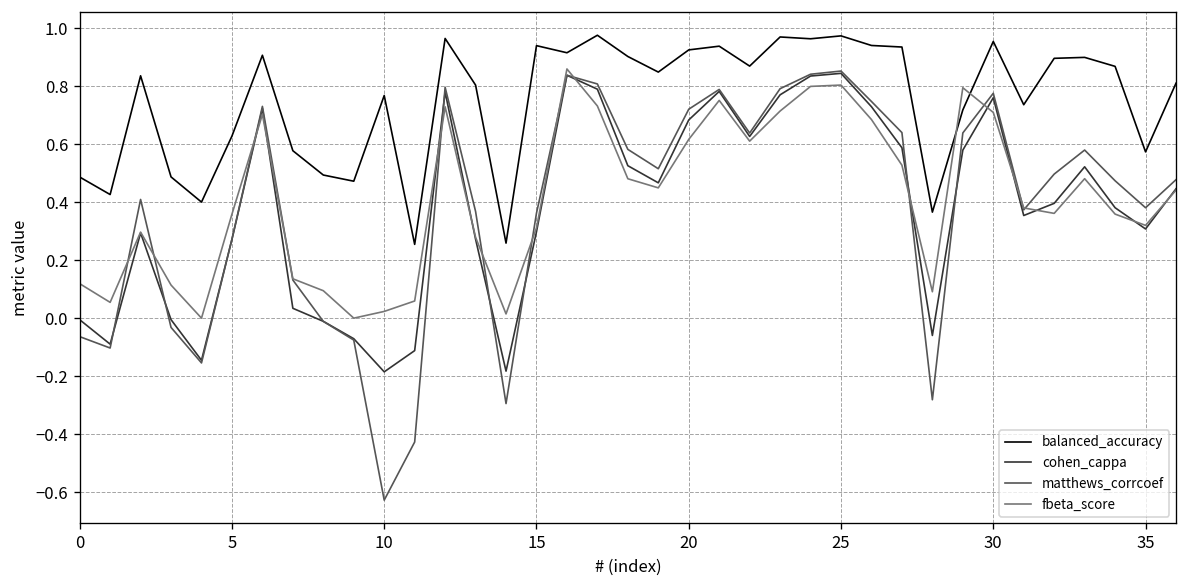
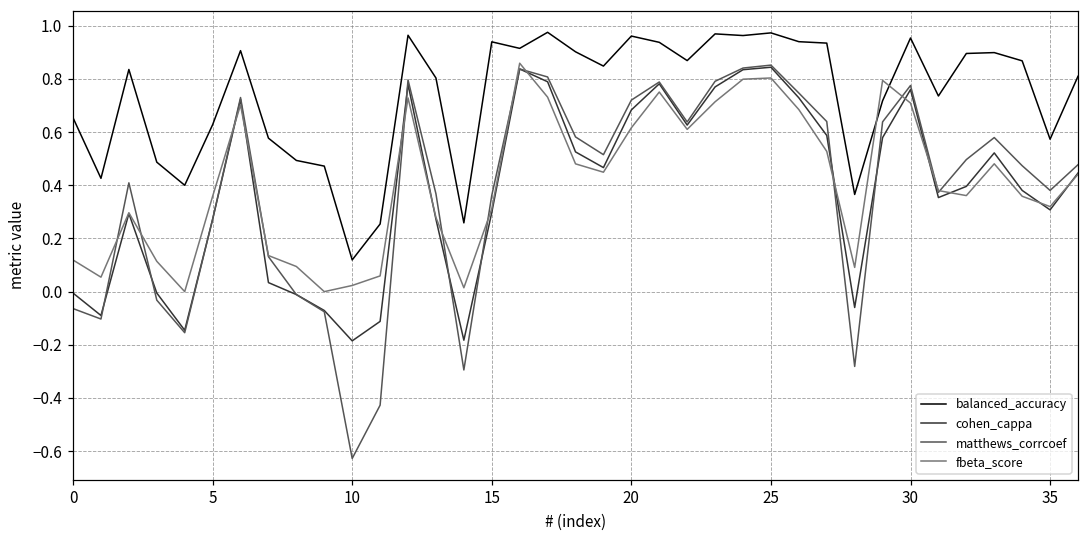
balanced_accuracy, 0: 0.49 -> 0.65
balanced_accuracy, 10: 0.77 -> 0.12
balanced_accuracy, 20: 0.93 -> 0.96
